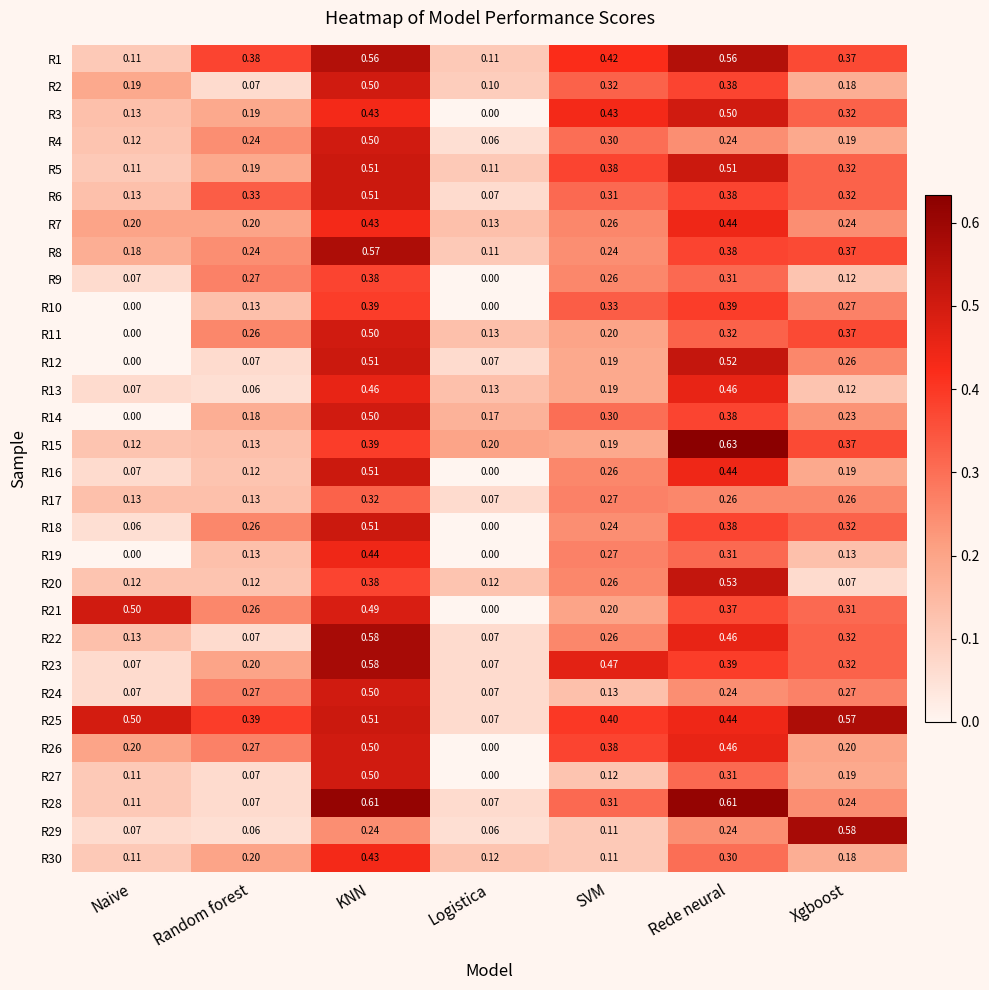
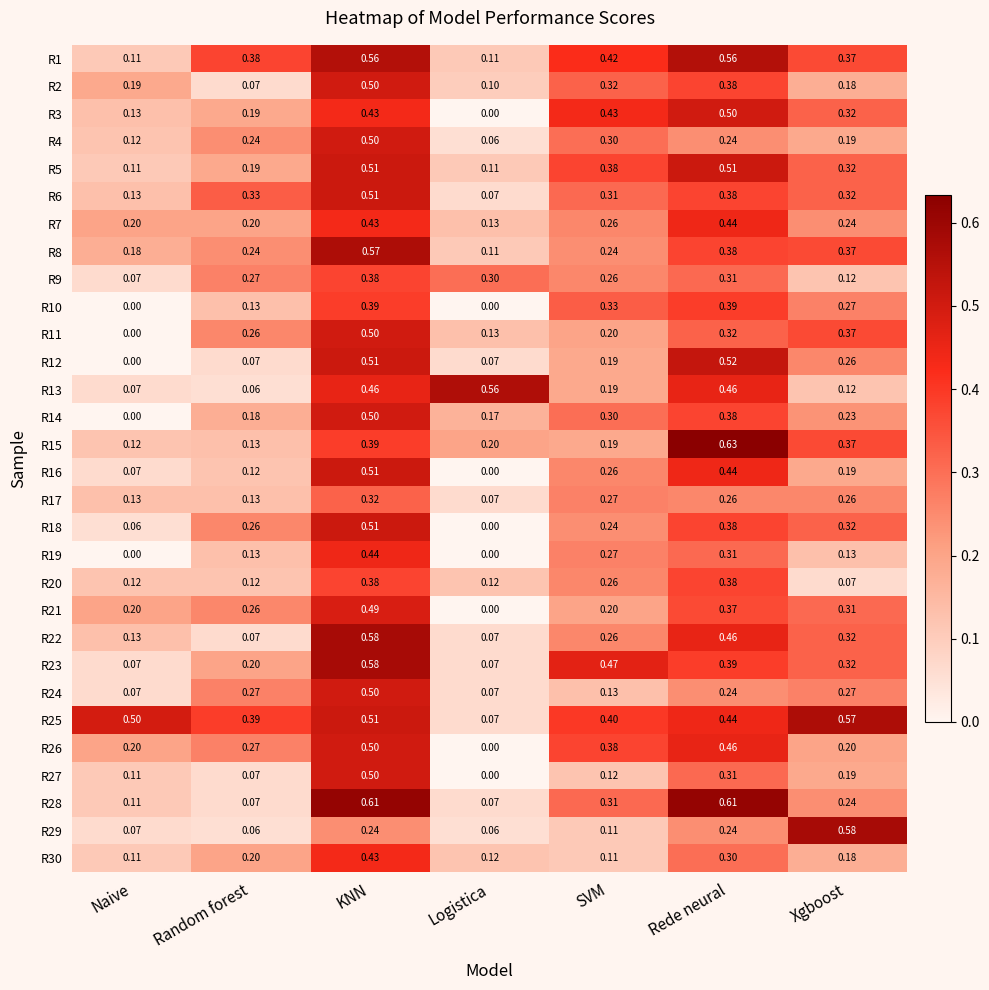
R9, Logistica: 0.00 -> 0.30
R13, Logistica: 0.13 -> 0.56
R20, Rede neural: 0.53 -> 0.38
R21, Naive: 0.50 -> 0.20
